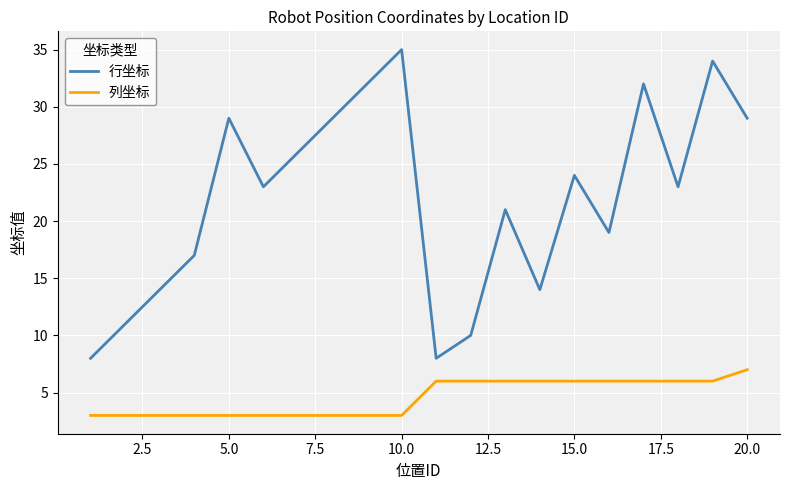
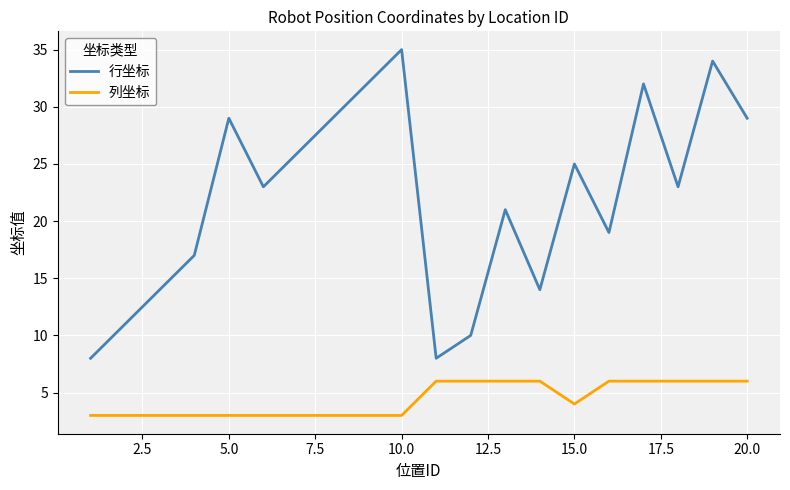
行坐标, 15.0: 24 -> 25
列坐标, 15.0: 6 -> 4
列坐标, 20.0: 7 -> 6
